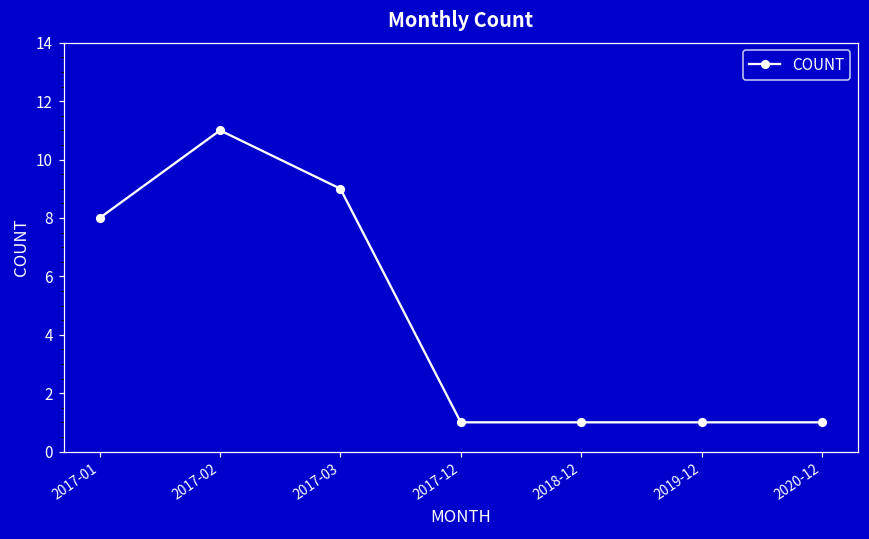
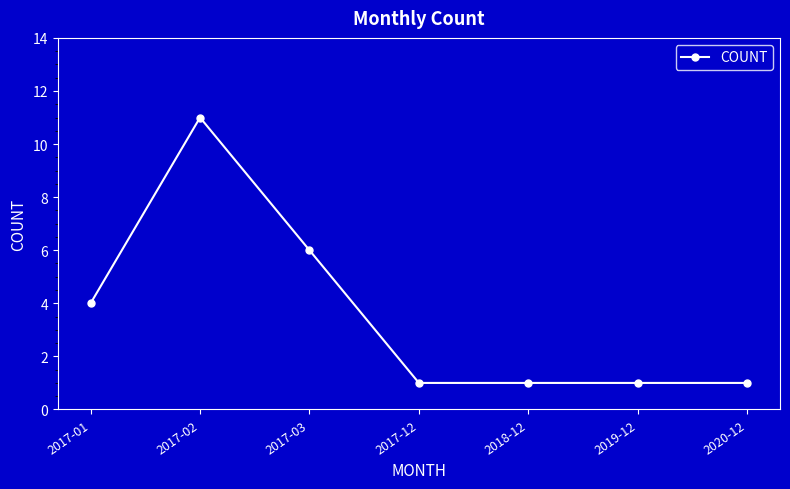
2017-01: 8 -> 4
2017-03: 9 -> 6
